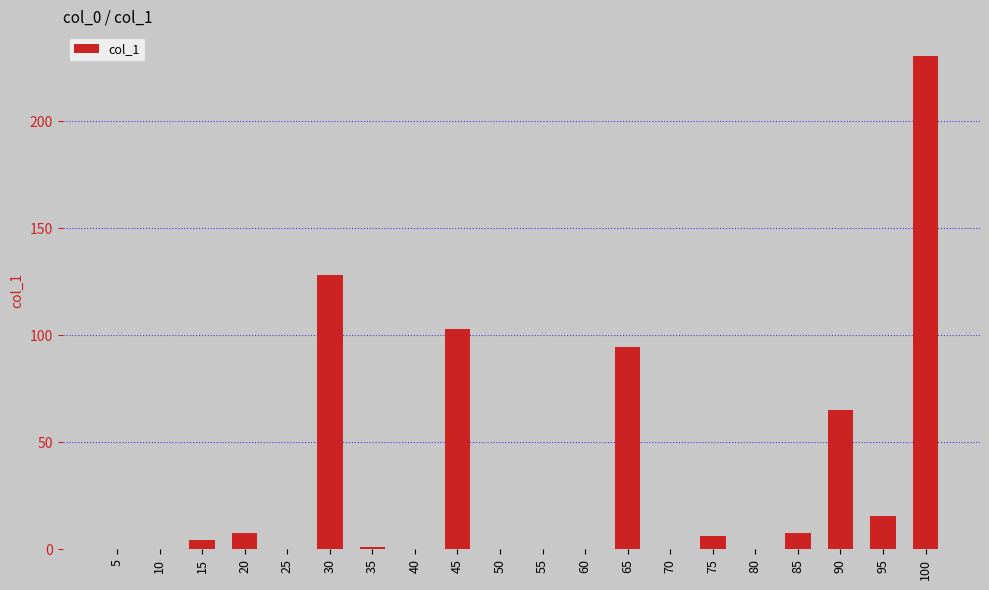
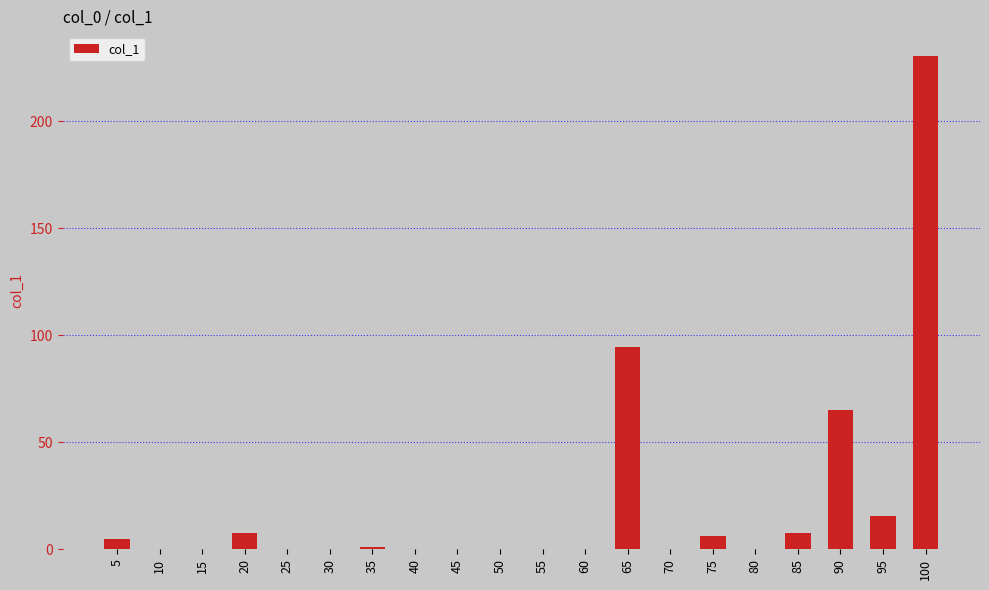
5: 0 -> 5
15: 4 -> 0
30: 128 -> 0
45: 103 -> 0
